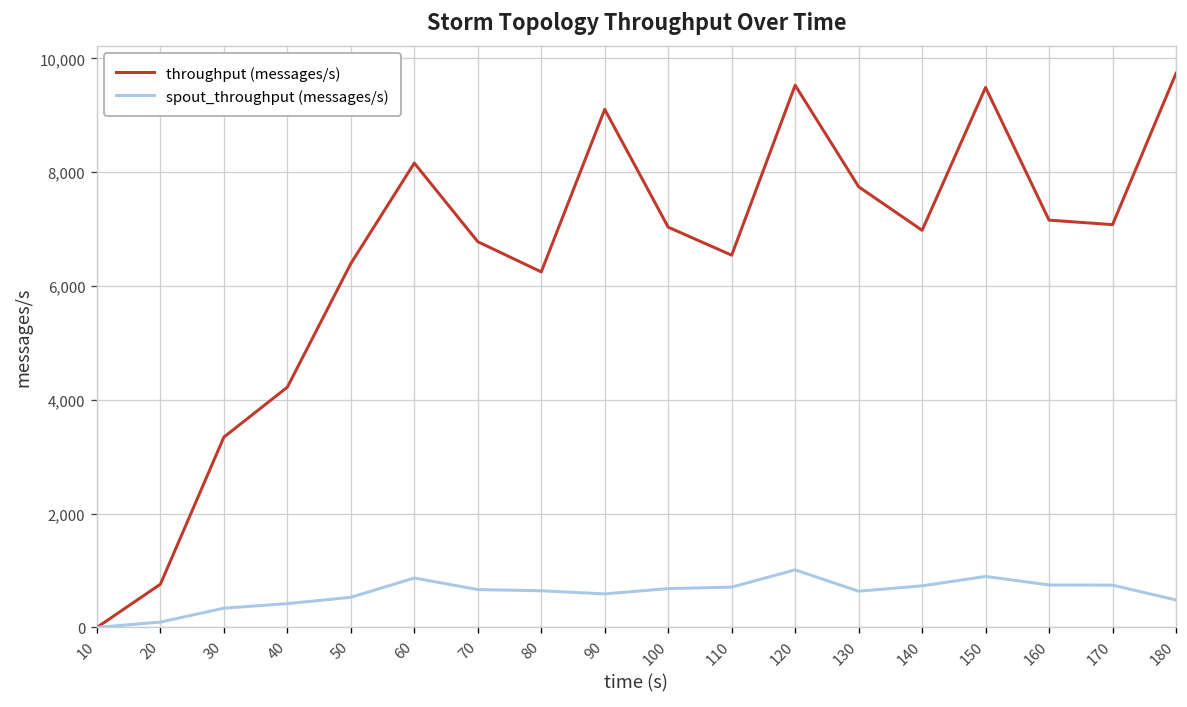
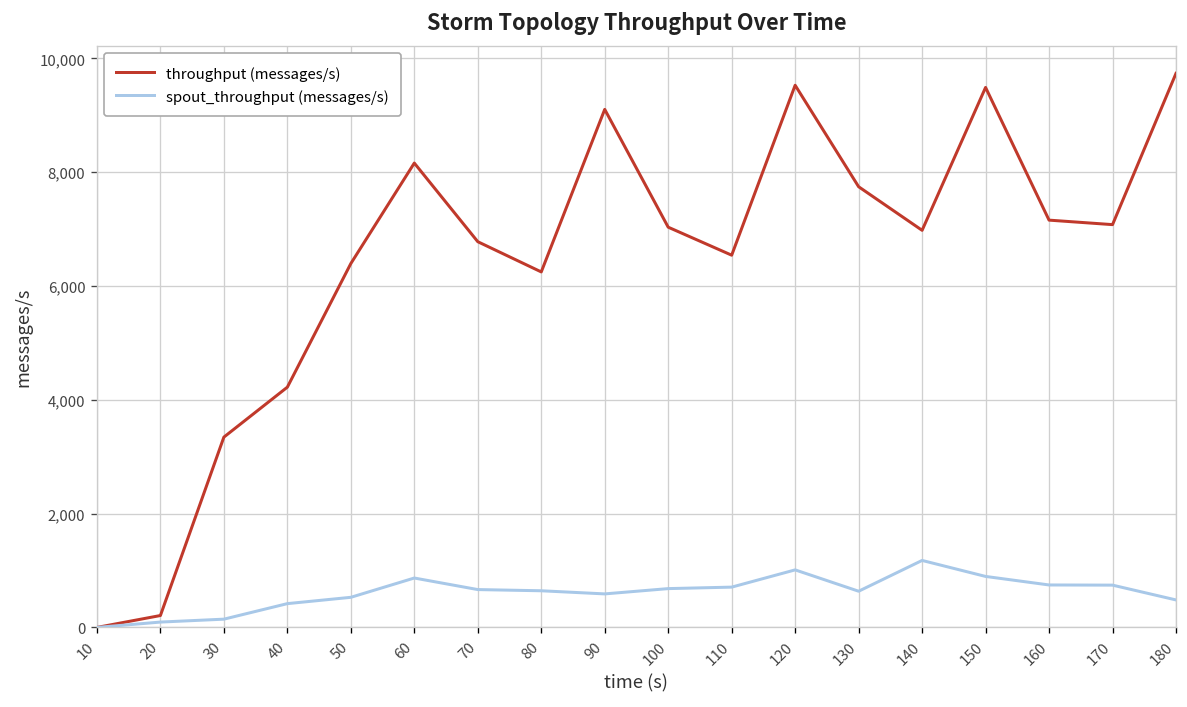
throughput (messages/s), 20: 800 -> 200
spout_throughput (messages/s), 30: 300 -> 100
spout_throughput (messages/s), 140: 700 -> 1,200
